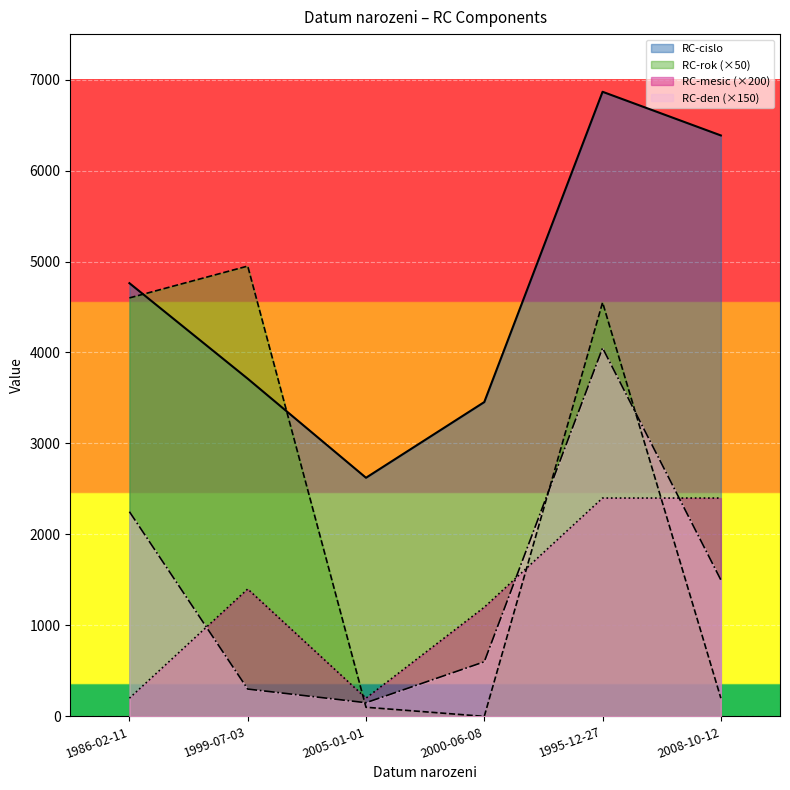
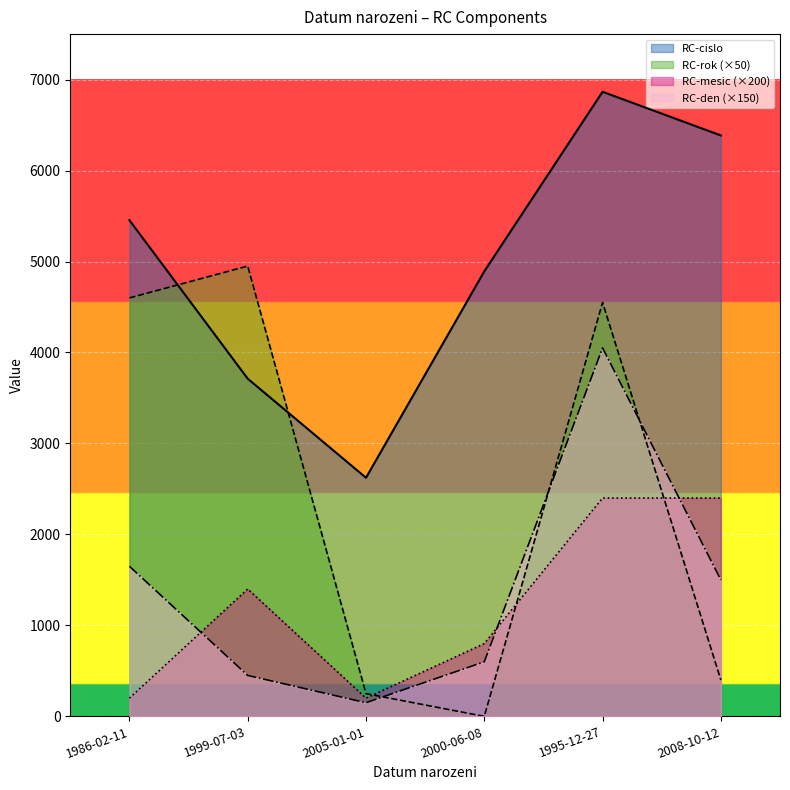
RC-cislo, 1986-02-11: 4800 -> 5500
RC-den (×150), 1986-02-11: 2300 -> 1700
RC-den (×150), 1999-07-03: 300 -> 500
RC-rok (×50), 2005-01-01: 100 -> 300
RC-cislo, 2000-06-08: 3500 -> 4900
RC-mesic (×200), 2000-06-08: 1200 -> 800
RC-rok (×50), 2008-10-12: 200 -> 400
